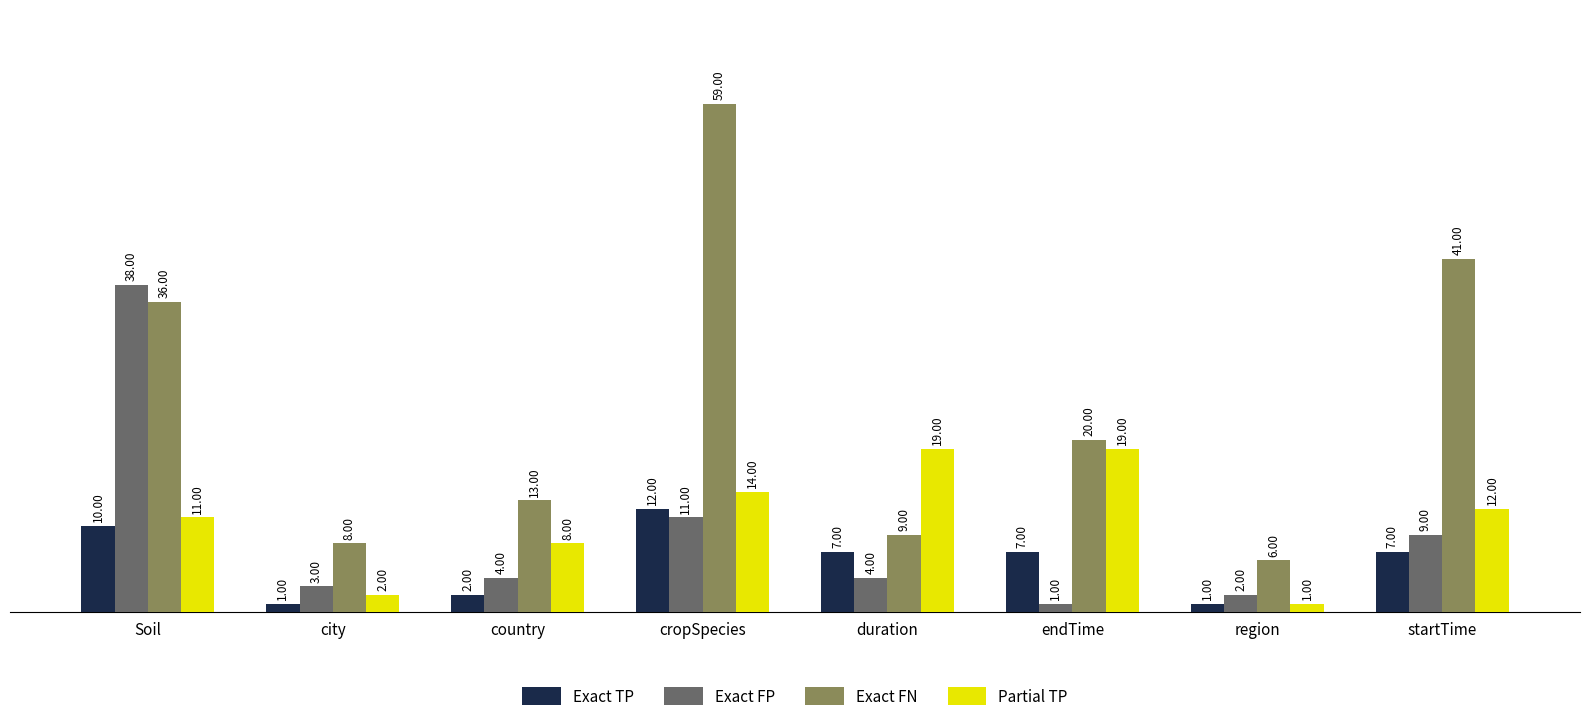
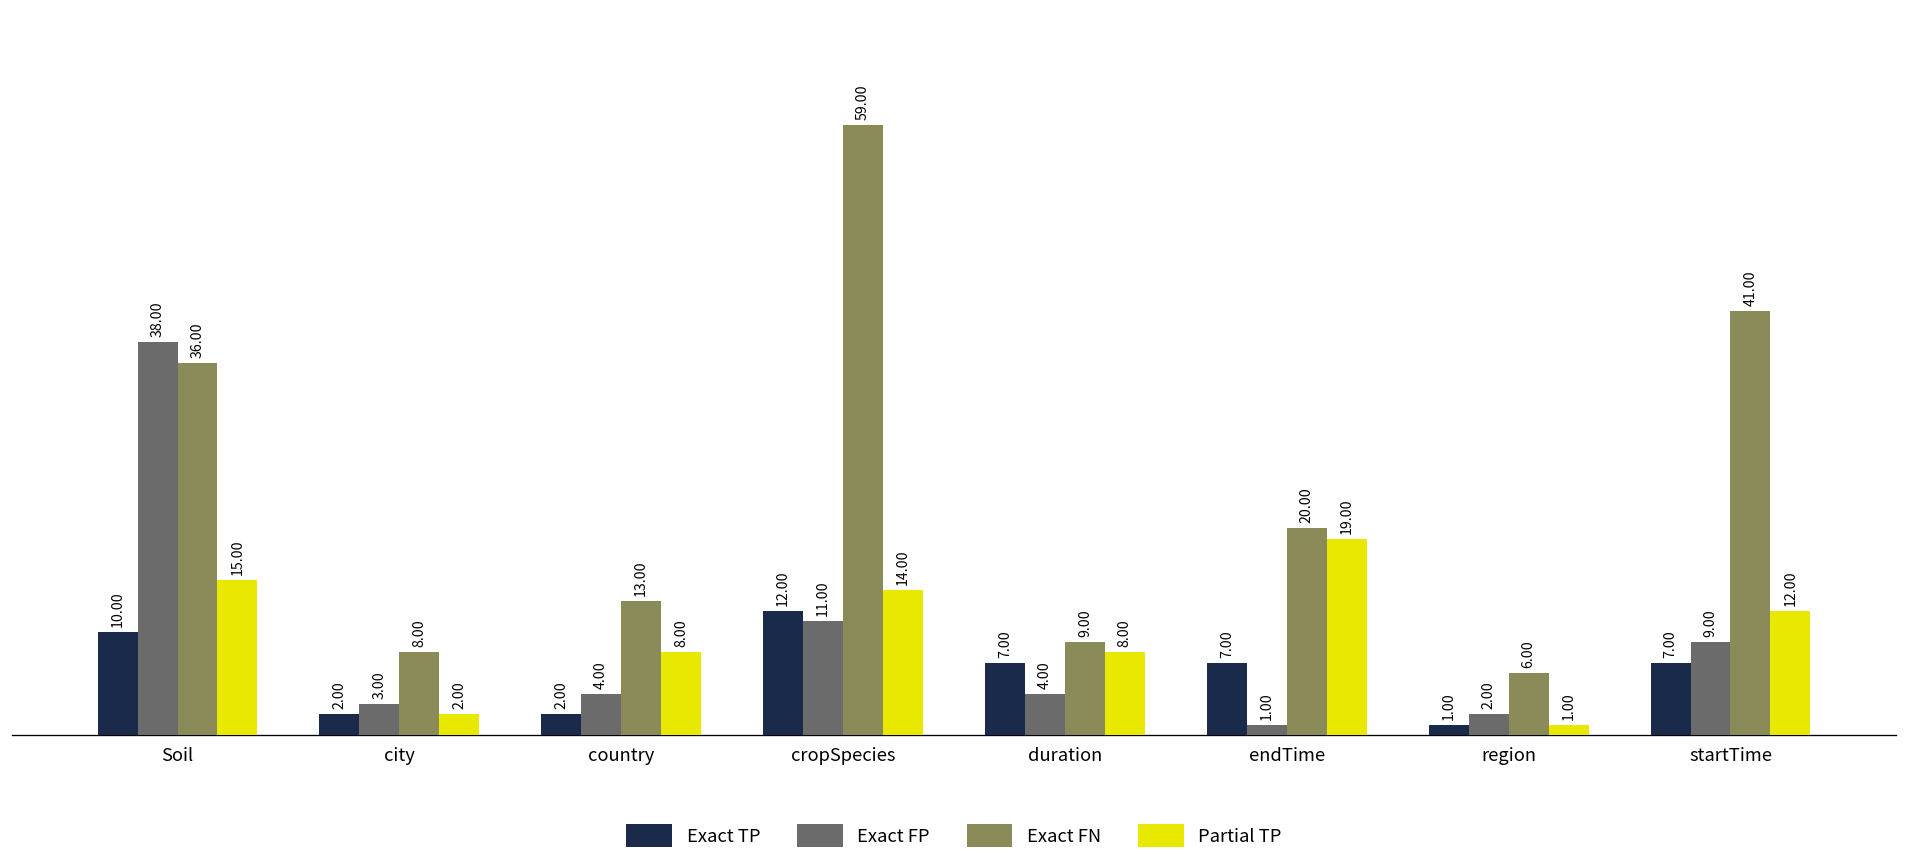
Partial TP, Soil: 11.00 -> 15.00
Exact TP, city: 1.00 -> 2.00
Partial TP, duration: 19.00 -> 8.00
